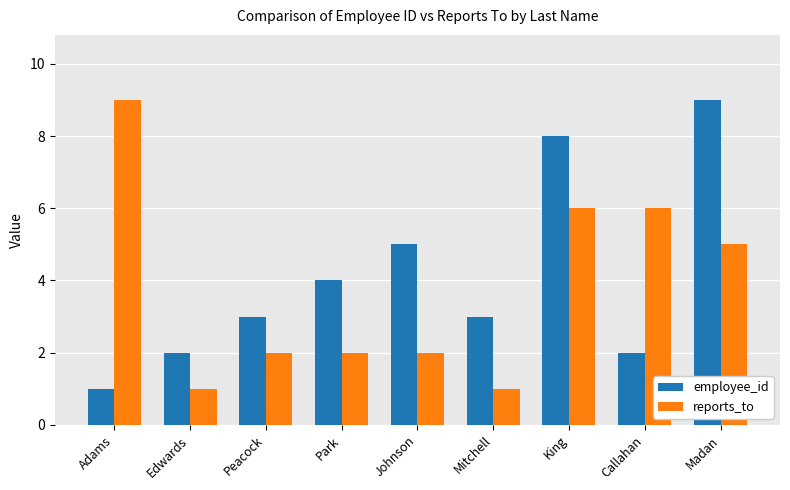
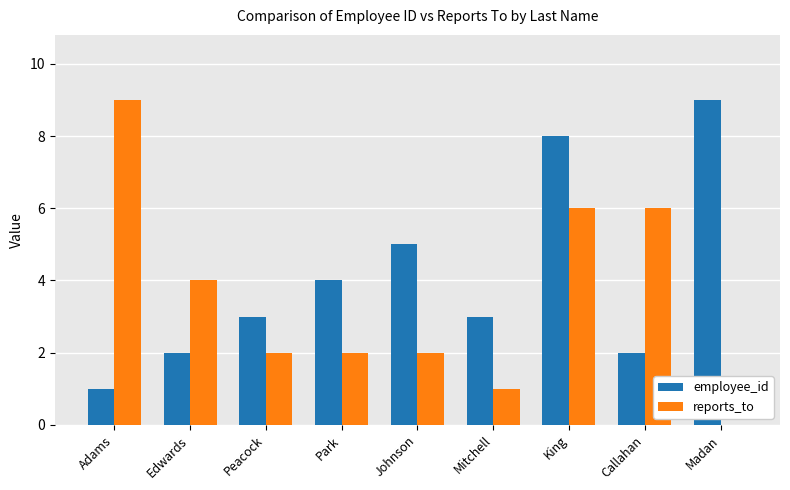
reports_to, Edwards: 1 -> 4
reports_to, Madan: 5 -> 0
